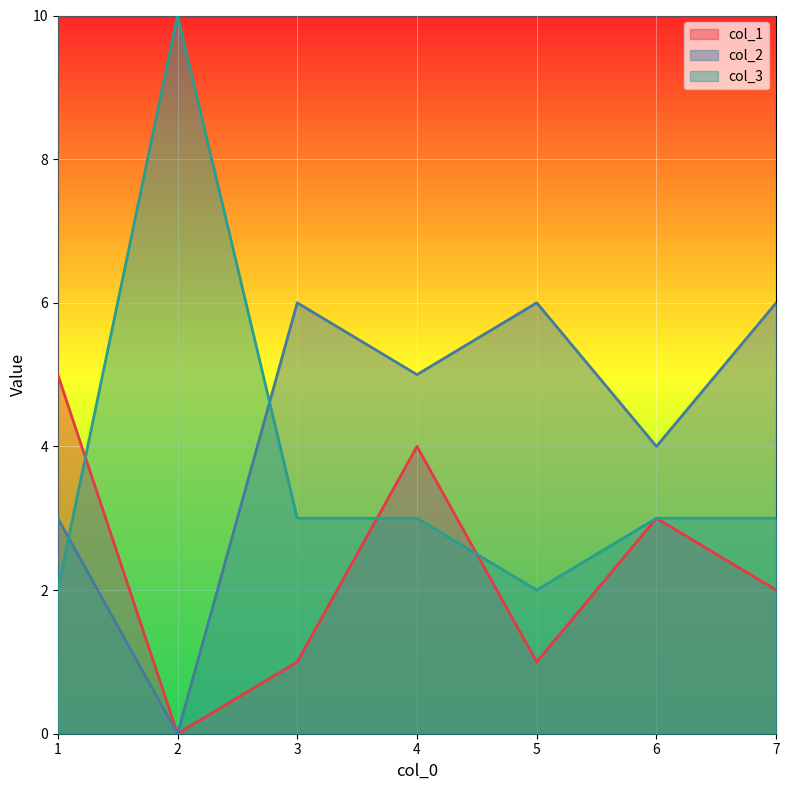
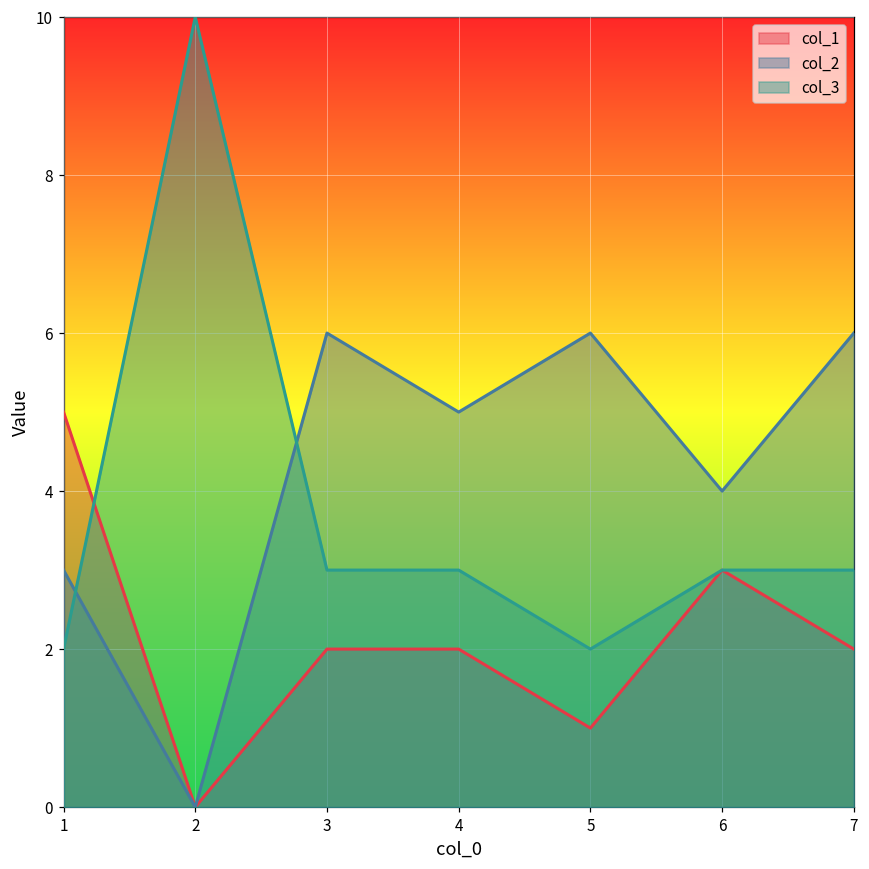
col_1, 3: 1 -> 2
col_1, 4: 4 -> 2
